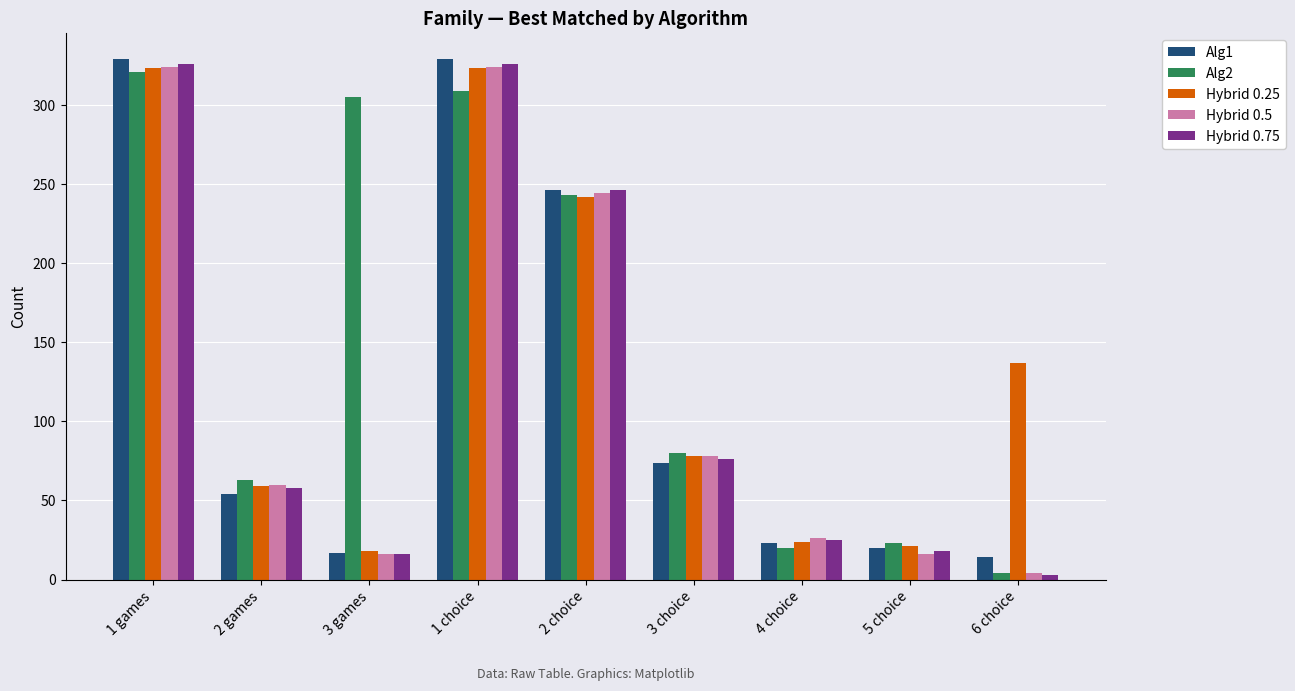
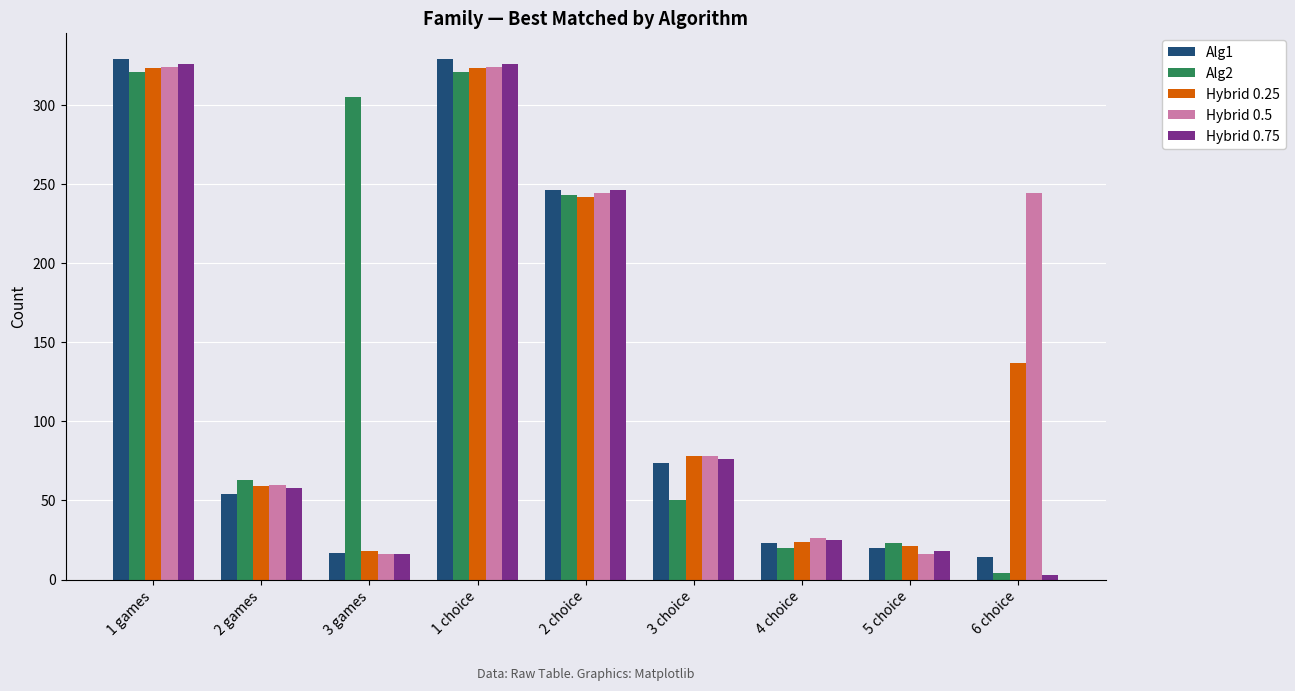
Alg2, 1 choice: 309 -> 321
Alg2, 3 choice: 80 -> 50
Hybrid 0.5, 6 choice: 4 -> 244
